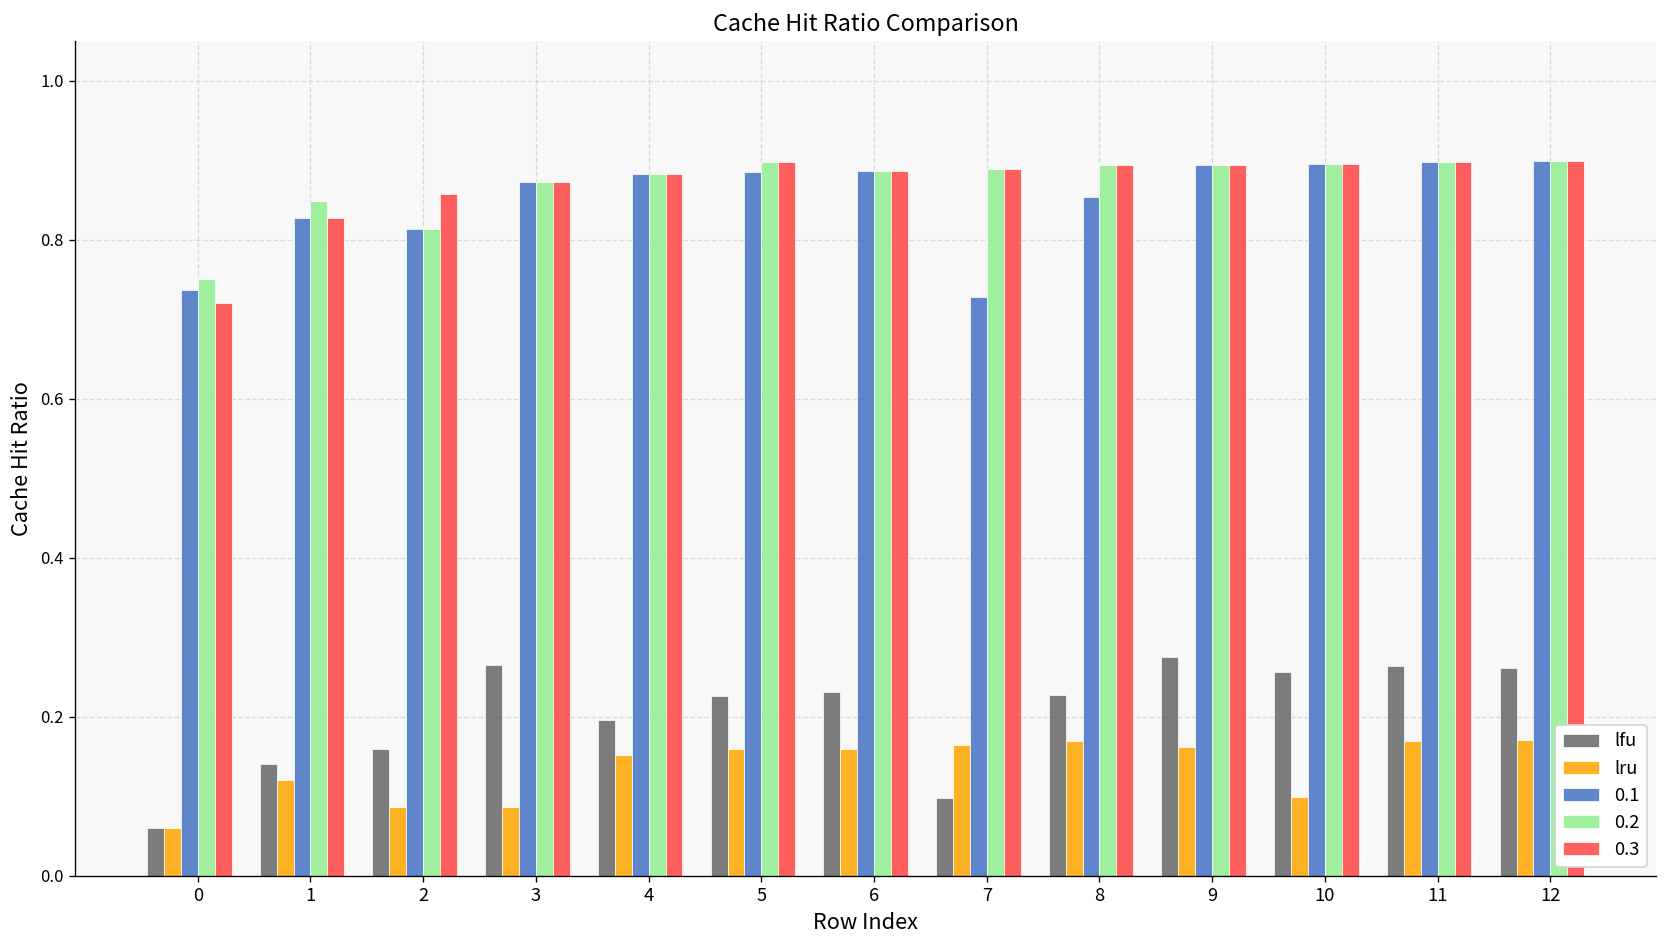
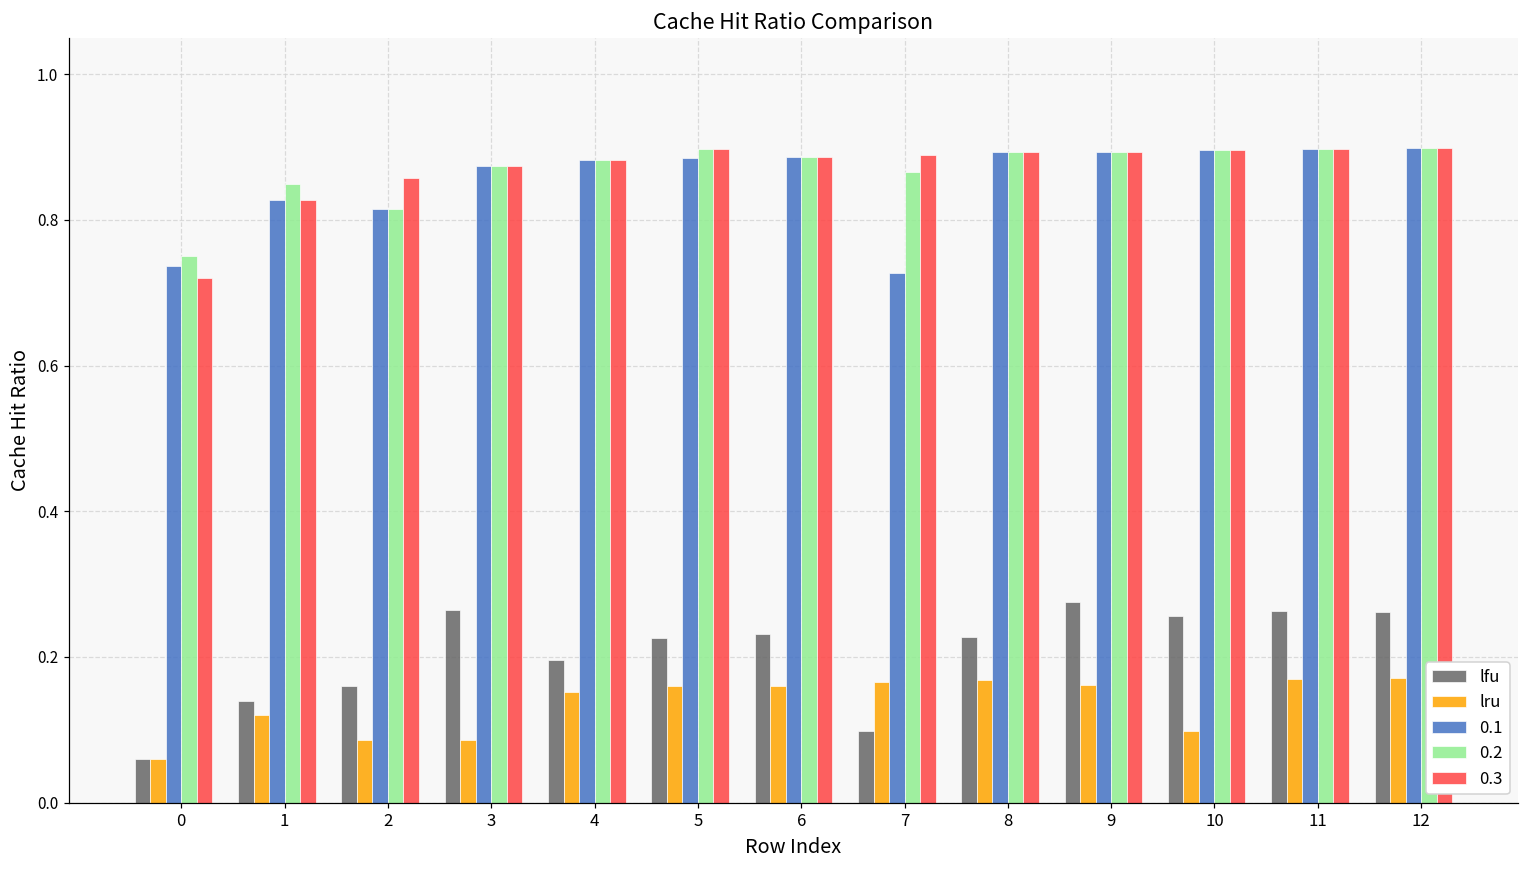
0.2, 7: 0.89 -> 0.87
0.1, 8: 0.85 -> 0.89
